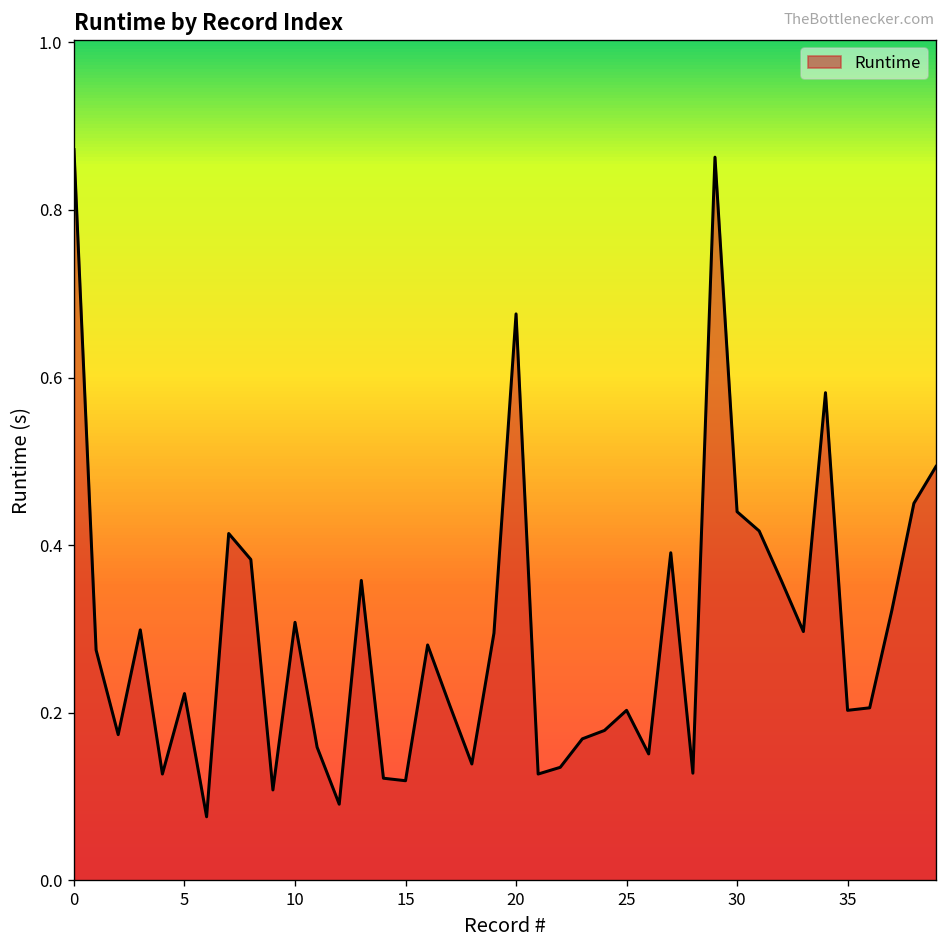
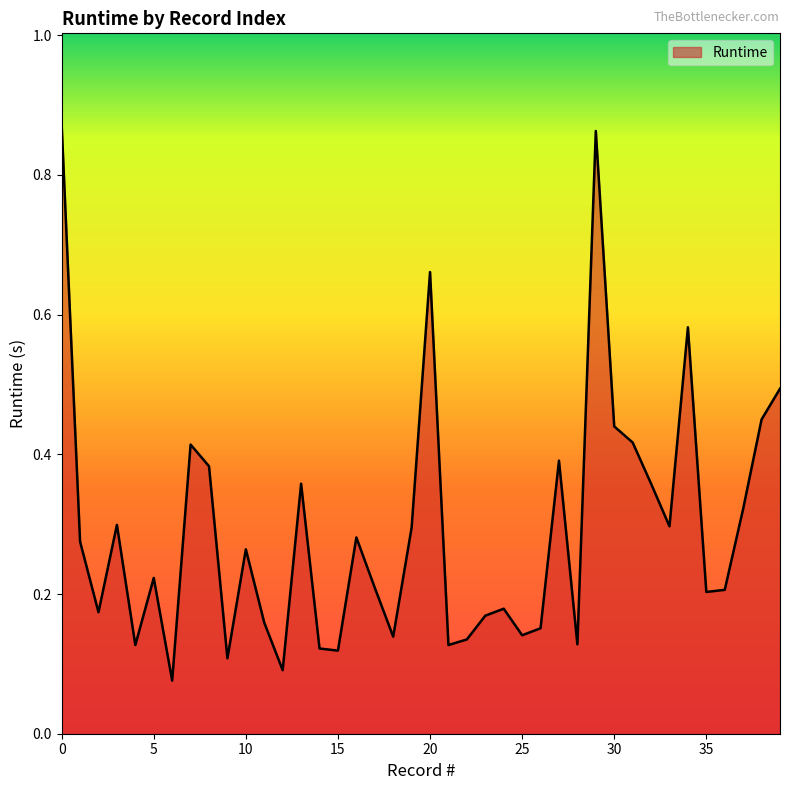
10: 0.31 -> 0.26
20: 0.68 -> 0.66
25: 0.20 -> 0.14
